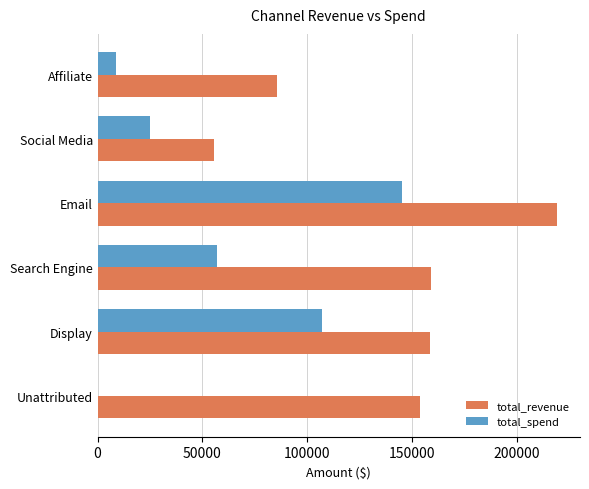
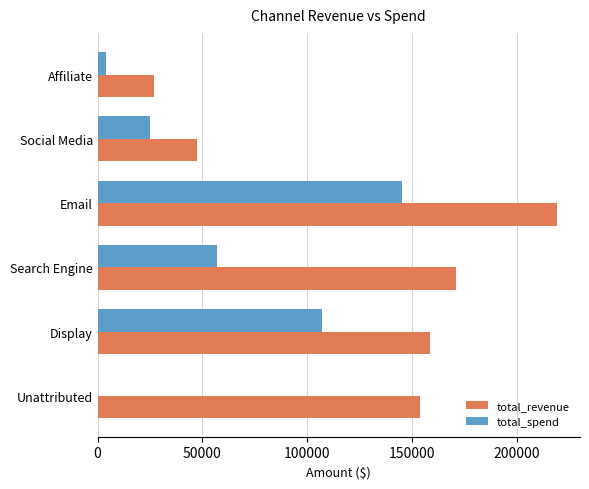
total_spend, Affiliate: 9000 -> 4000
total_revenue, Affiliate: 85000 -> 27000
total_revenue, Social Media: 55000 -> 47000
total_revenue, Search Engine: 159000 -> 171000
